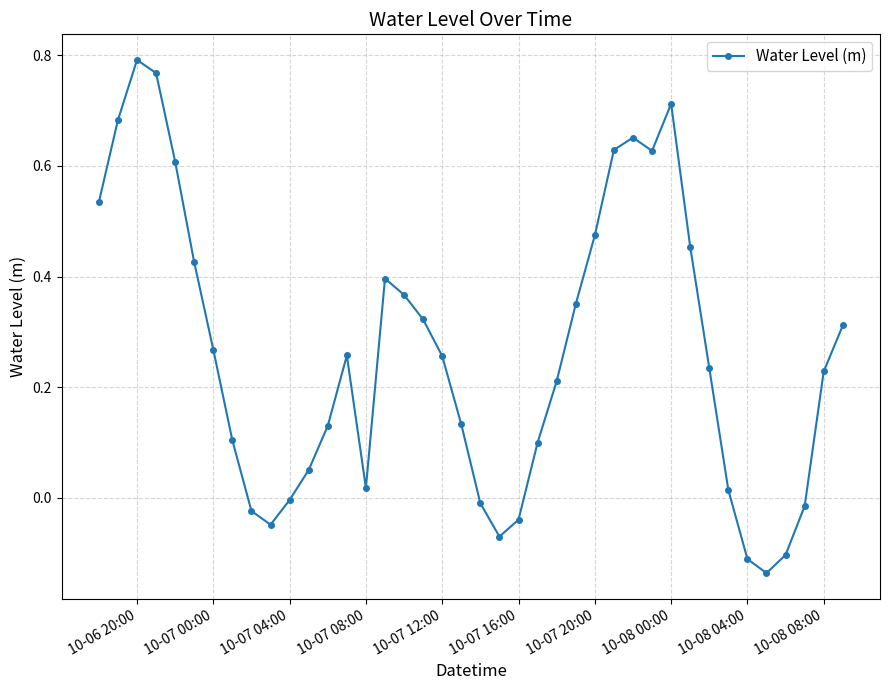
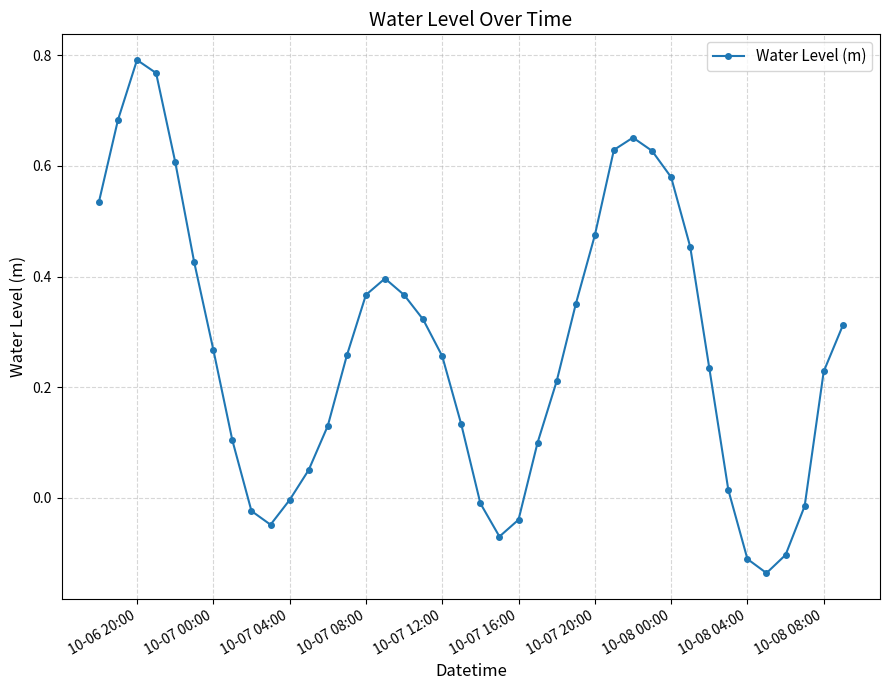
10-07 08:00: 0.02 -> 0.37
10-08 00:00: 0.71 -> 0.58
